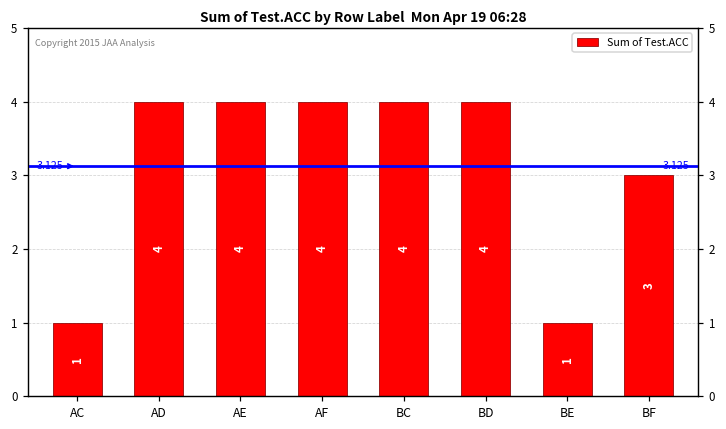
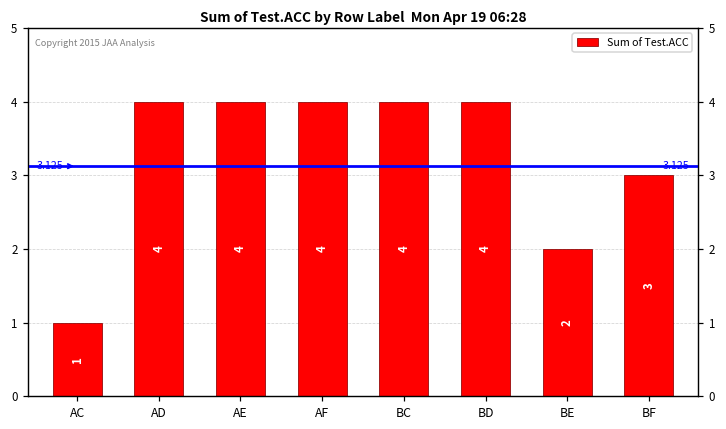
BE: 1 -> 2
